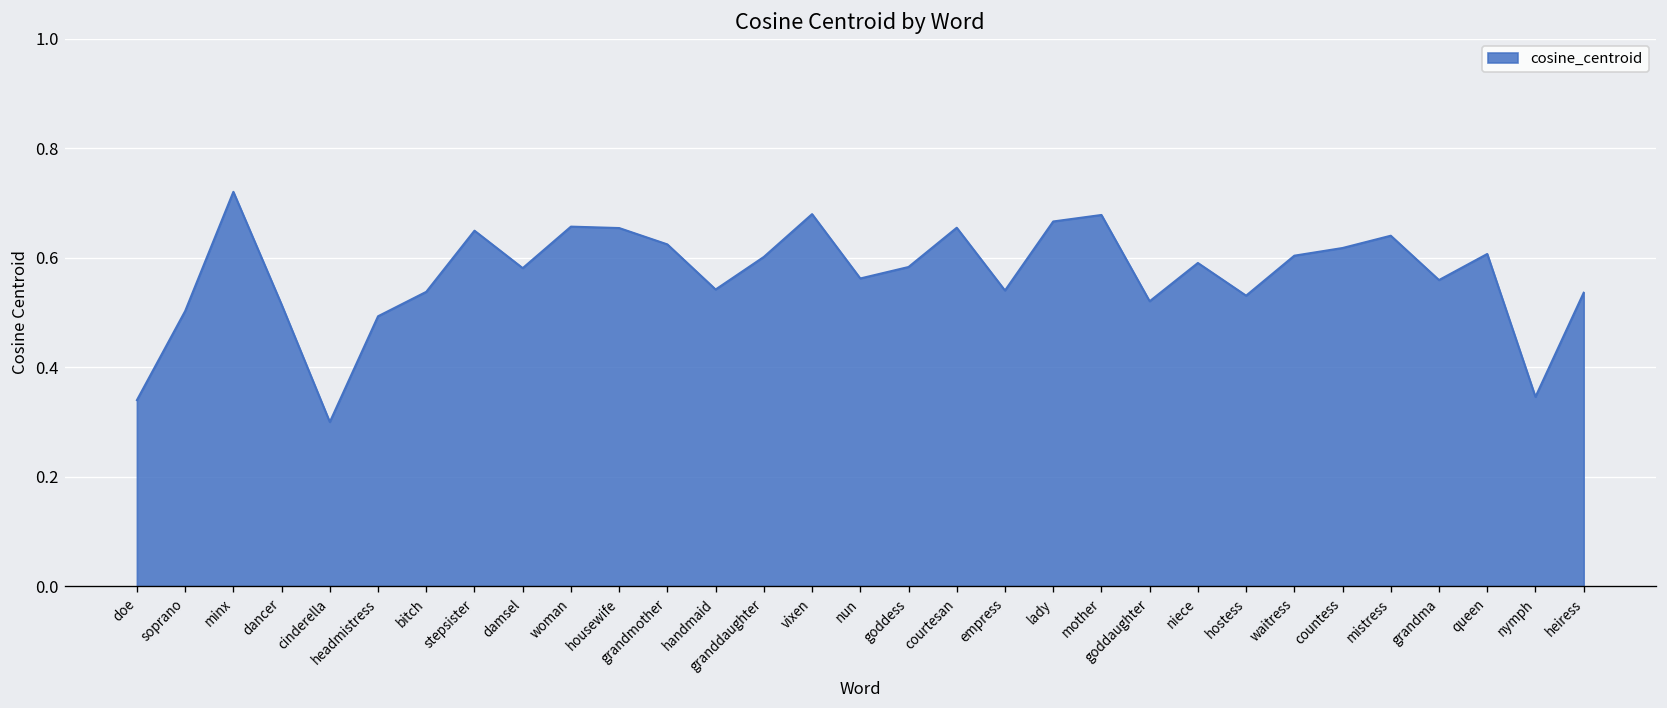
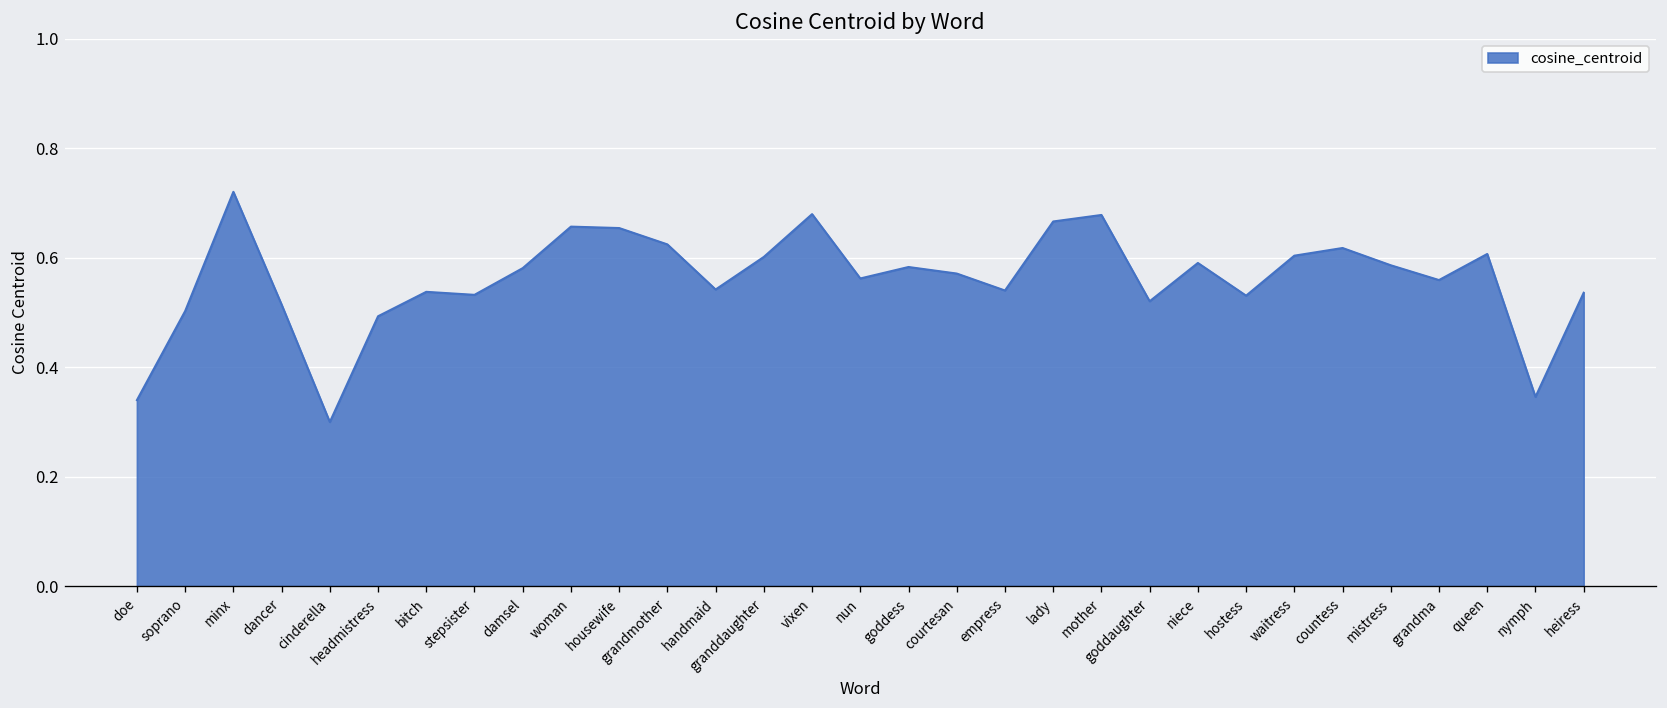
stepsister: 0.65 -> 0.53
courtesan: 0.65 -> 0.57
mistress: 0.64 -> 0.59
